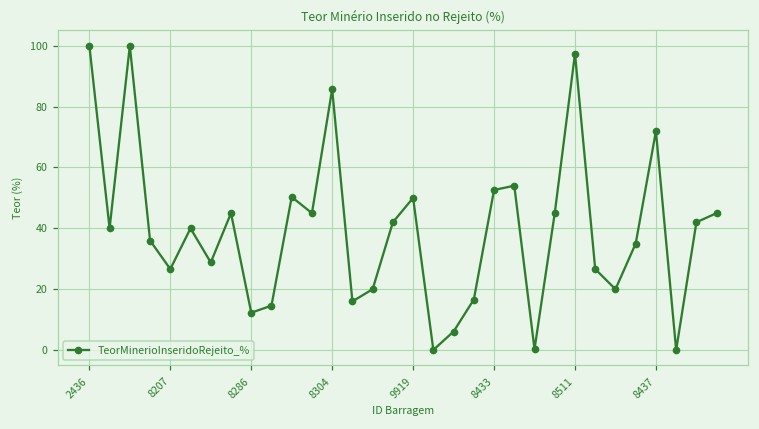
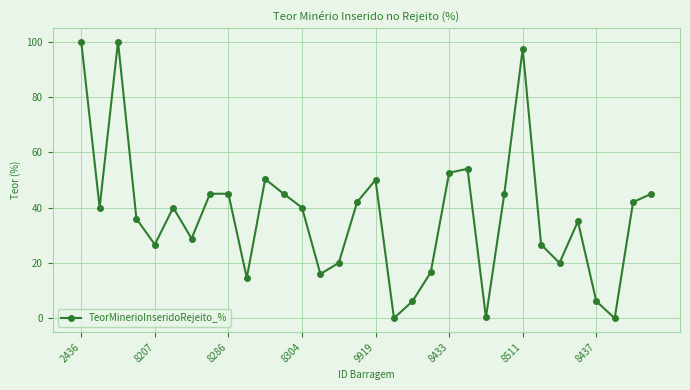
8286: 12 -> 45
8304: 86 -> 40
8437: 72 -> 6
